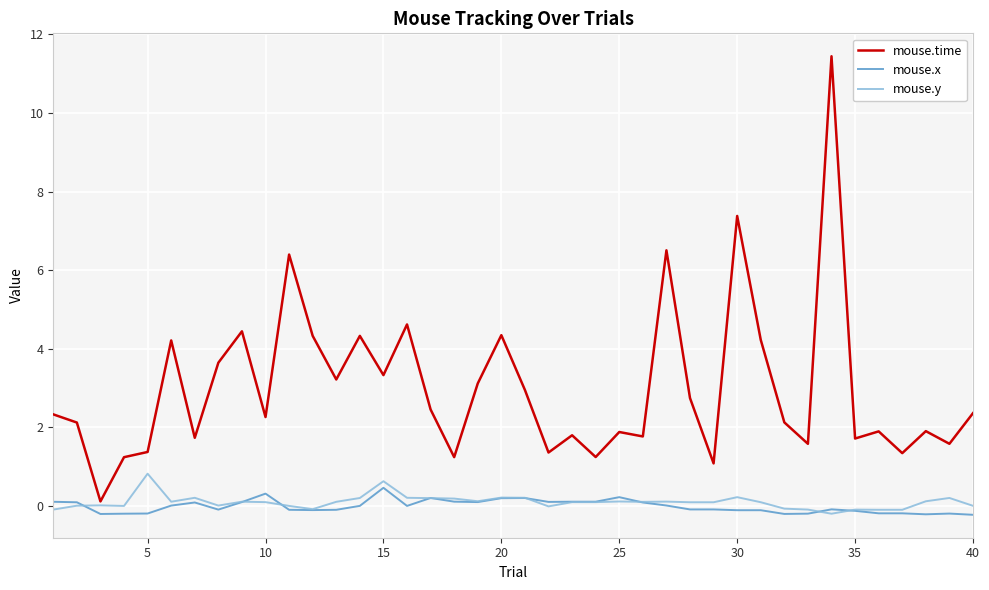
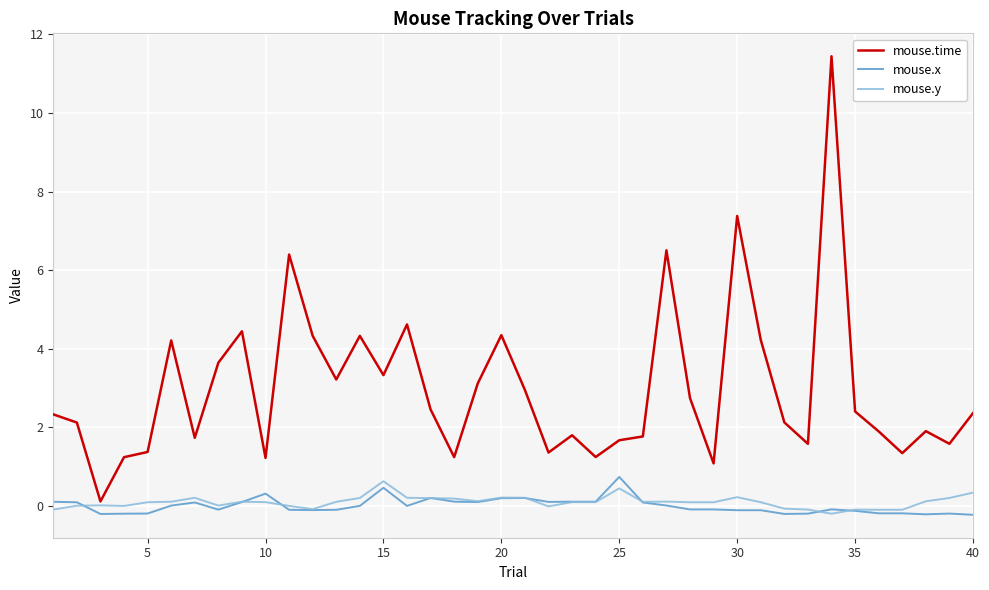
mouse.y, 5: 0.8 -> 0.1
mouse.time, 10: 2.3 -> 1.2
mouse.time, 25: 1.9 -> 1.7
mouse.x, 25: 0.2 -> 0.7
mouse.y, 25: 0.1 -> 0.4
mouse.time, 35: 1.7 -> 2.4
mouse.y, 40: 0.0 -> 0.3
